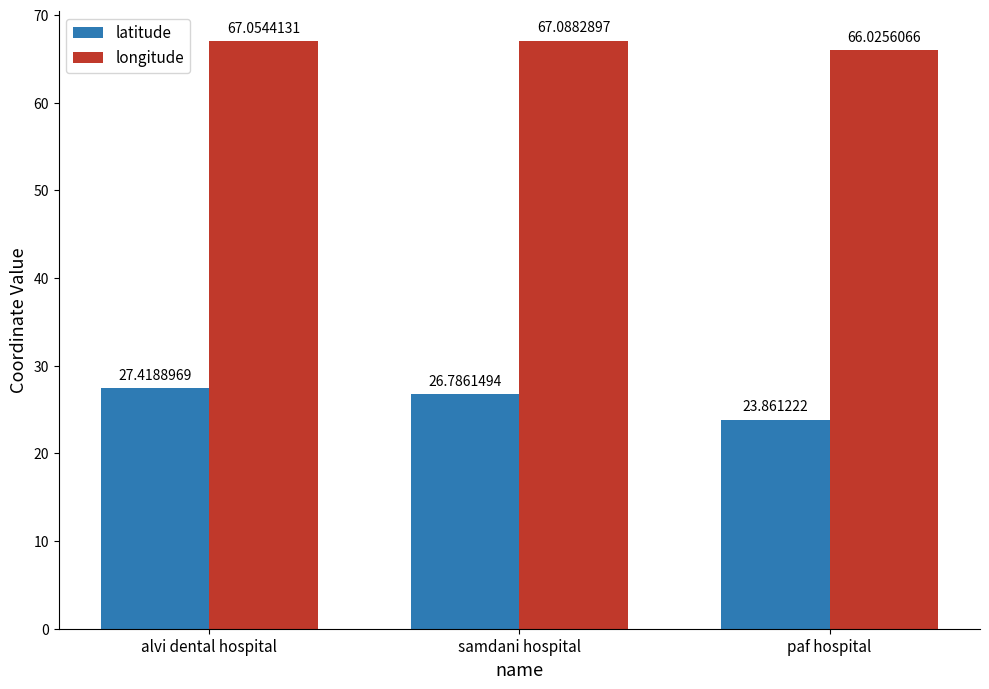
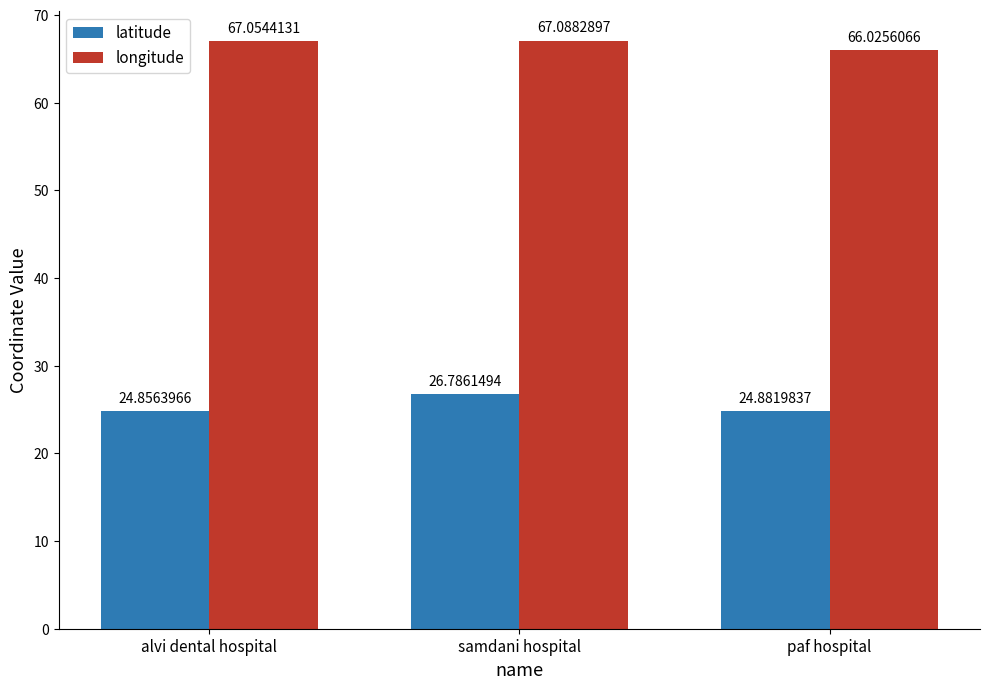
latitude, alvi dental hospital: 27.4188969 -> 24.8563966
latitude, paf hospital: 23.861222 -> 24.8819837
